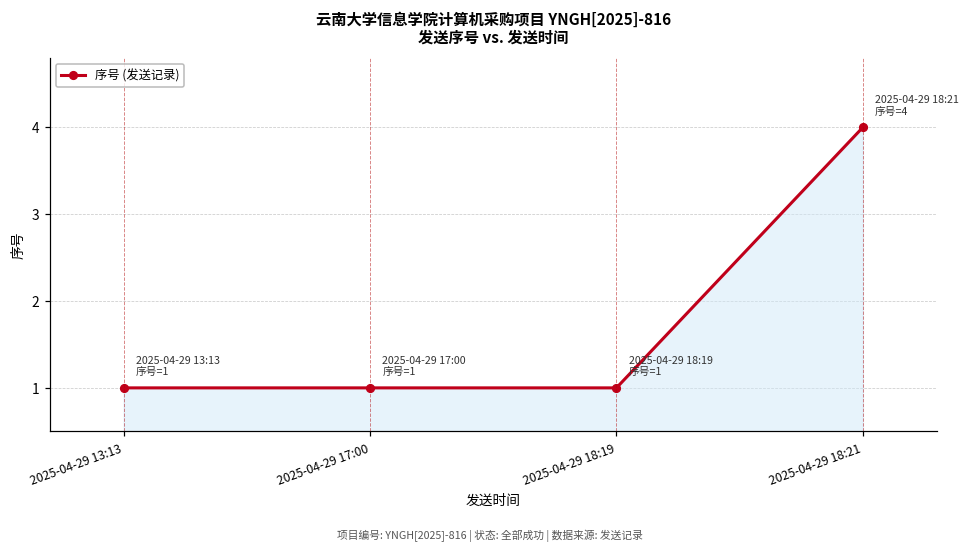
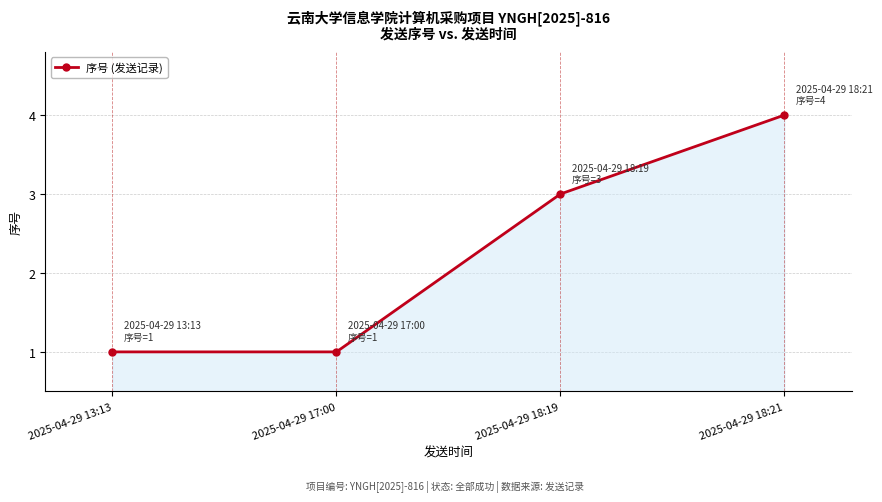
2025-04-29 18:19: 1 -> 3
